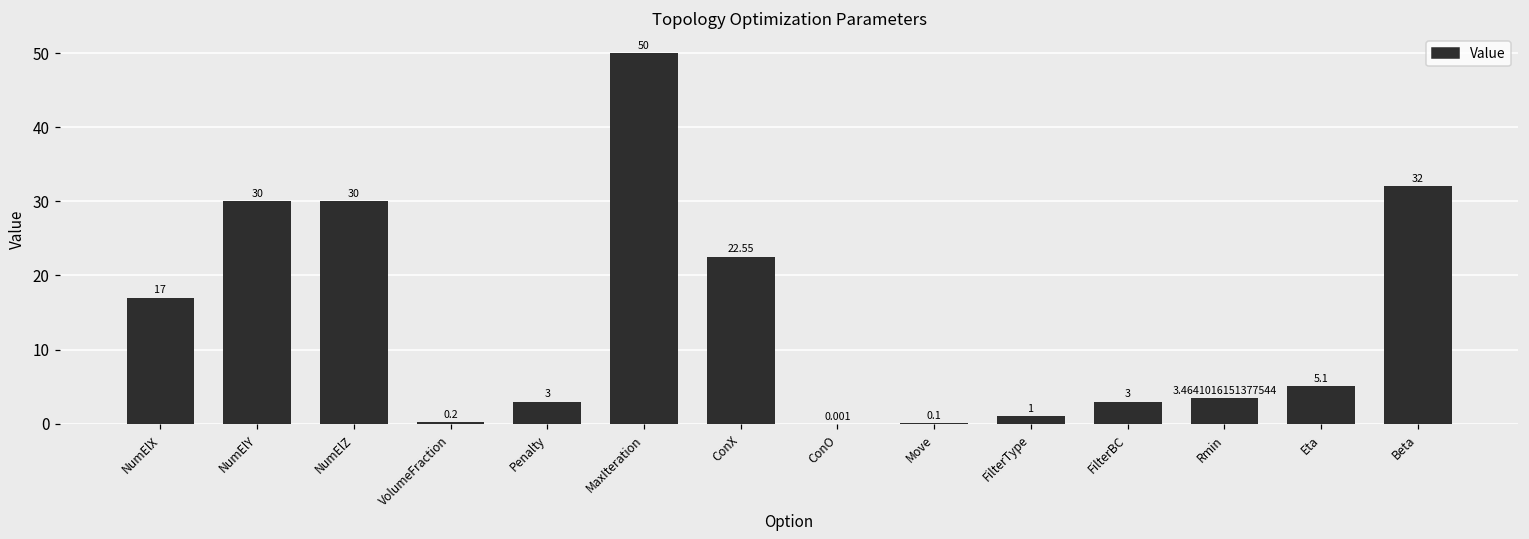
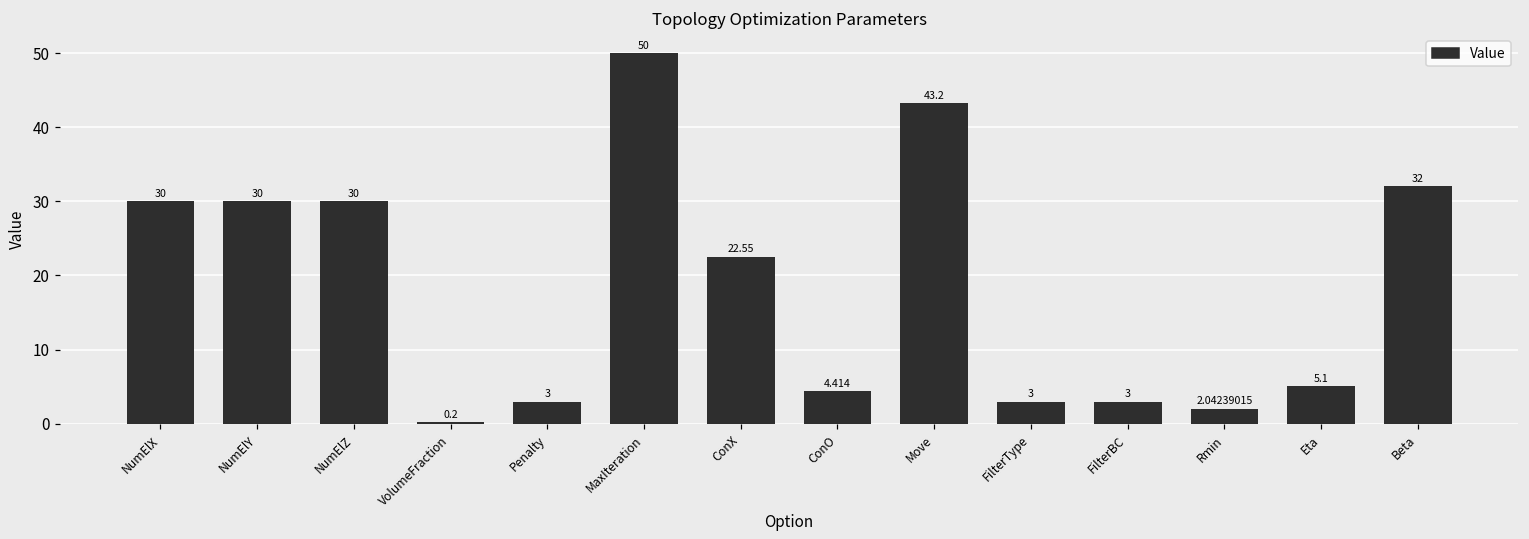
NumElX: 17 -> 30
ConO: 0.001 -> 4.414
Move: 0.1 -> 43.2
FilterType: 1 -> 3
Rmin: 3.4641016151377544 -> 2.04239015
